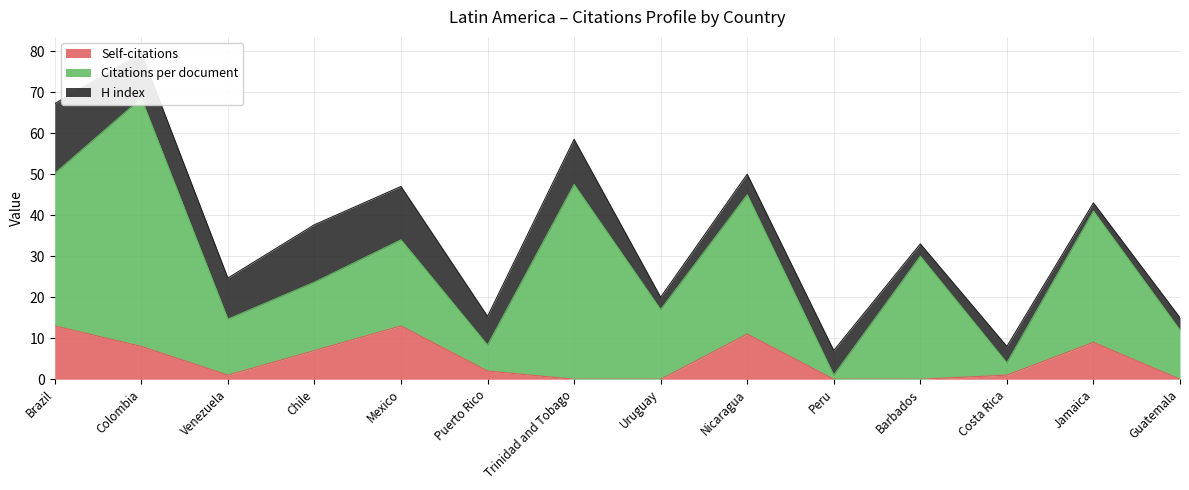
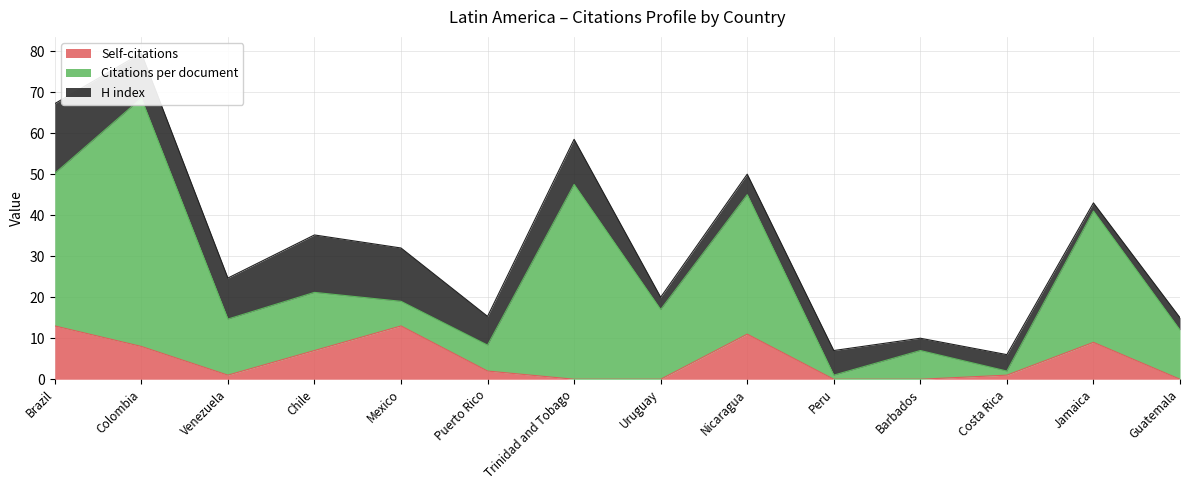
Citations per document, Chile: 17 -> 14
Citations per document, Mexico: 21 -> 6
Citations per document, Barbados: 30 -> 7
Citations per document, Costa Rica: 3 -> 1
